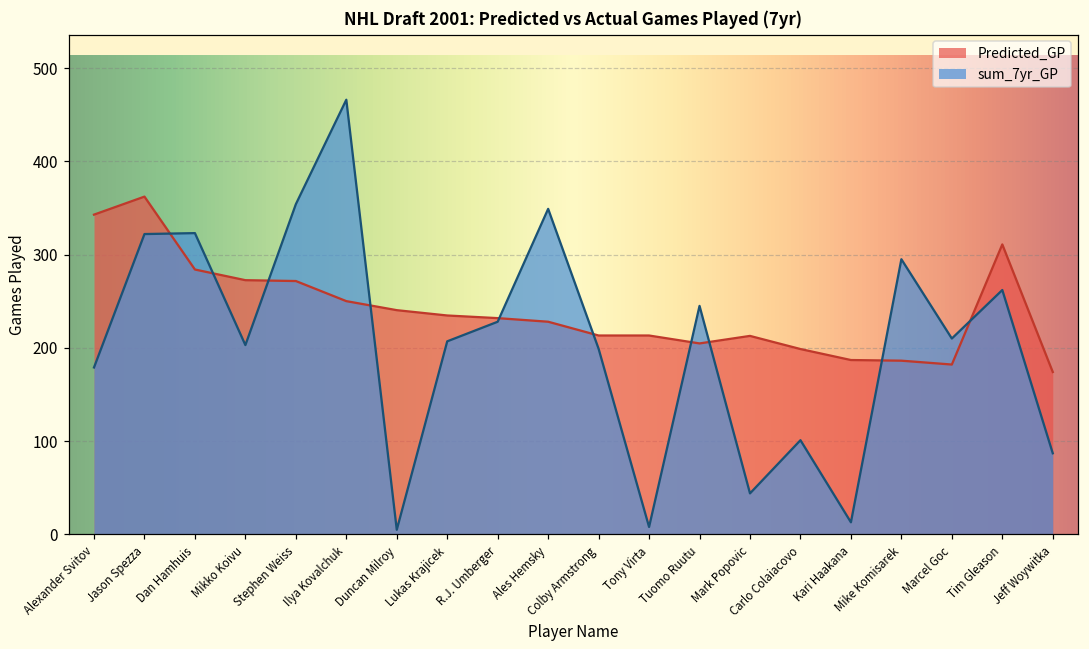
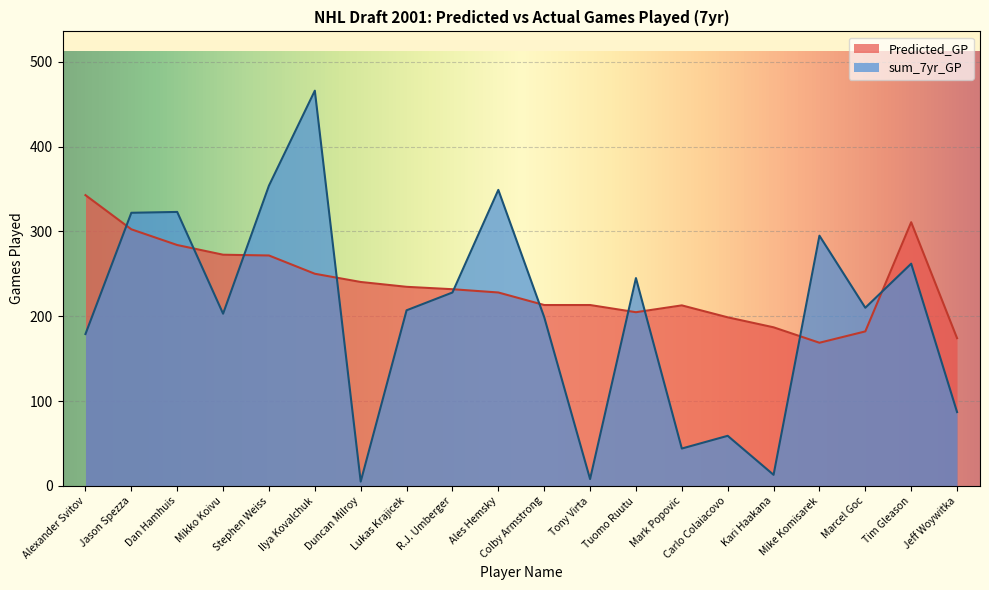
Predicted_GP, Jason Spezza: 360 -> 300
sum_7yr_GP, Carlo Colaiacovo: 100 -> 60
Predicted_GP, Mike Komisarek: 190 -> 170
